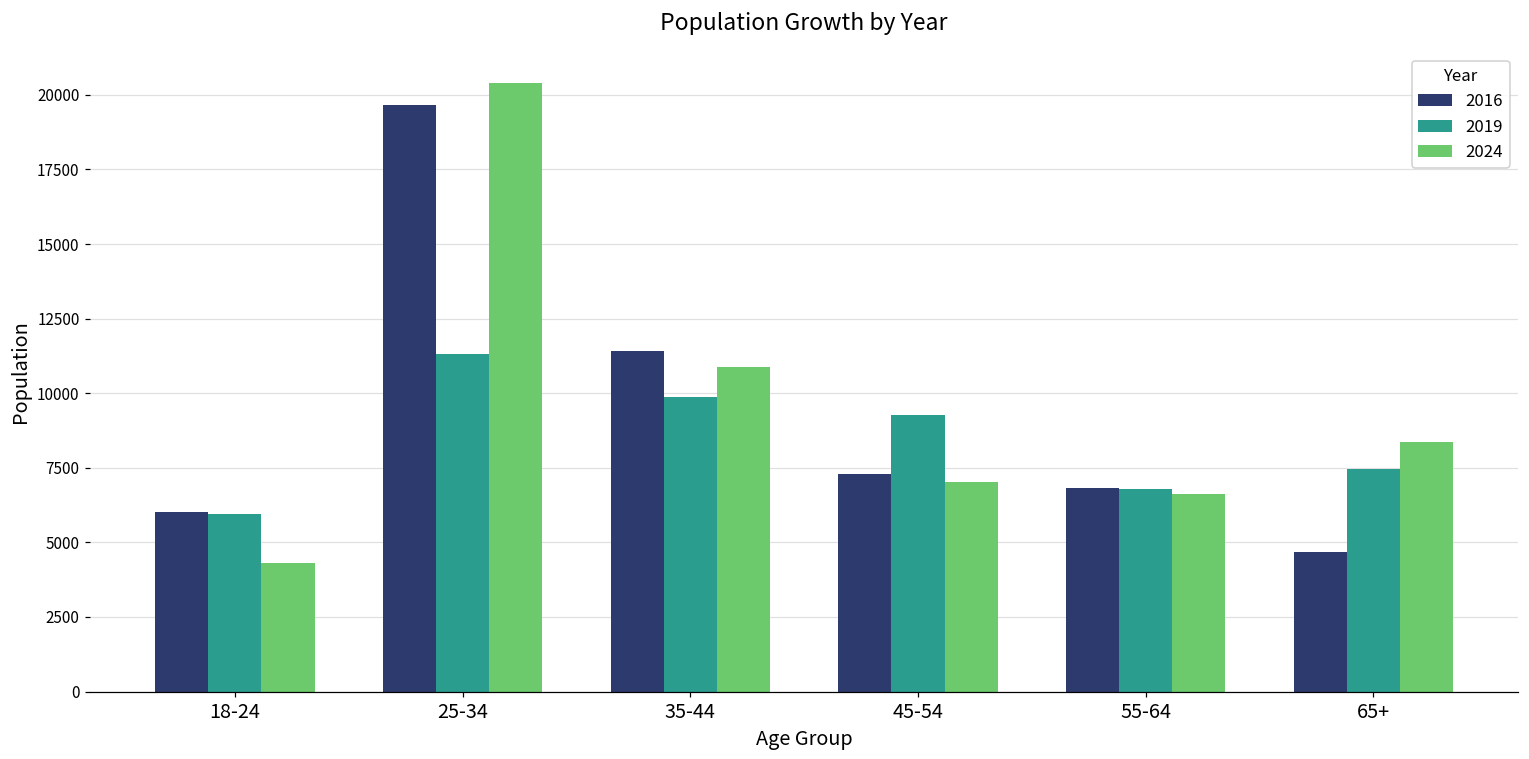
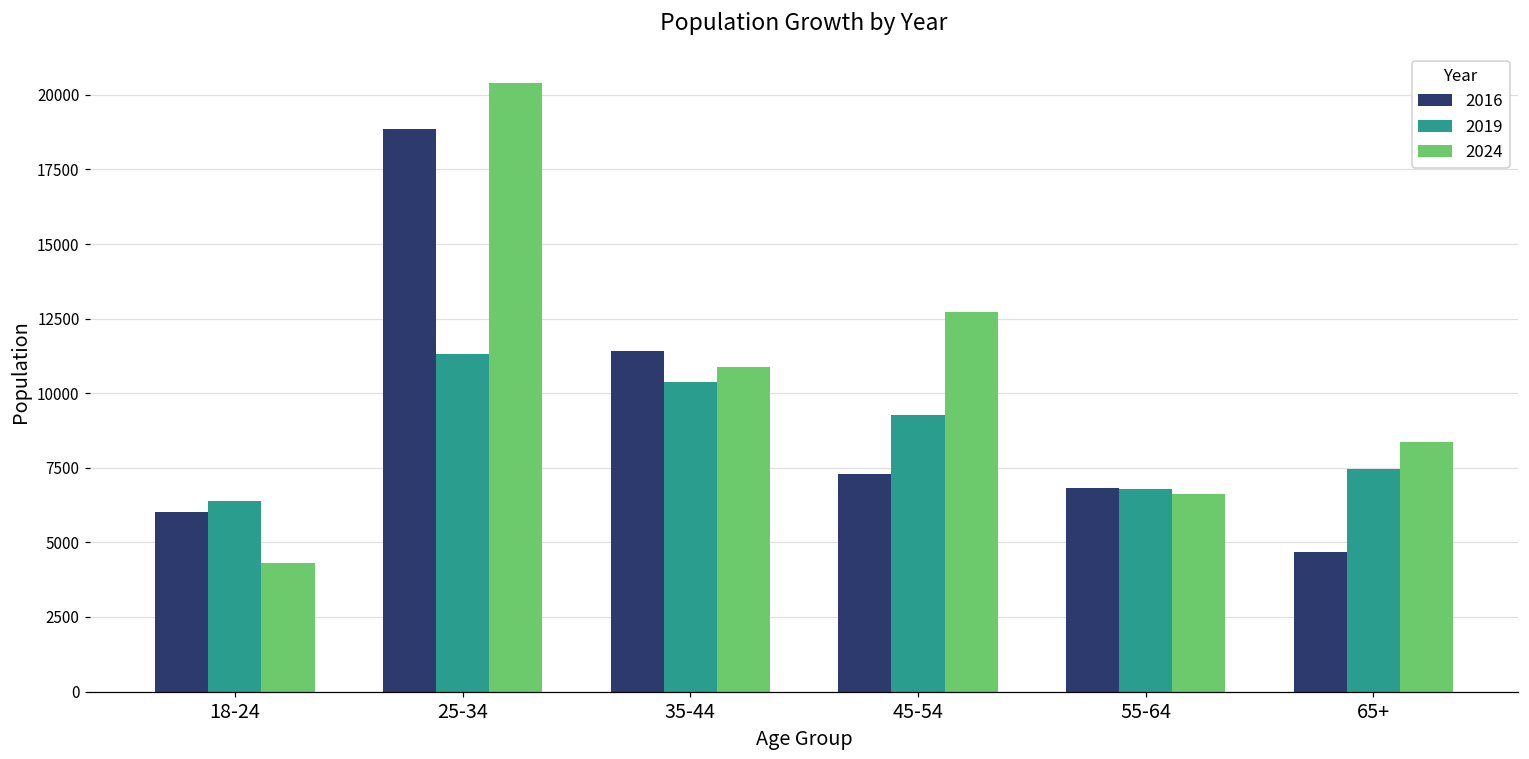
2019, 18-24: 5900 -> 6400
2016, 25-34: 19600 -> 18800
2019, 35-44: 9900 -> 10400
2024, 45-54: 7000 -> 12700
